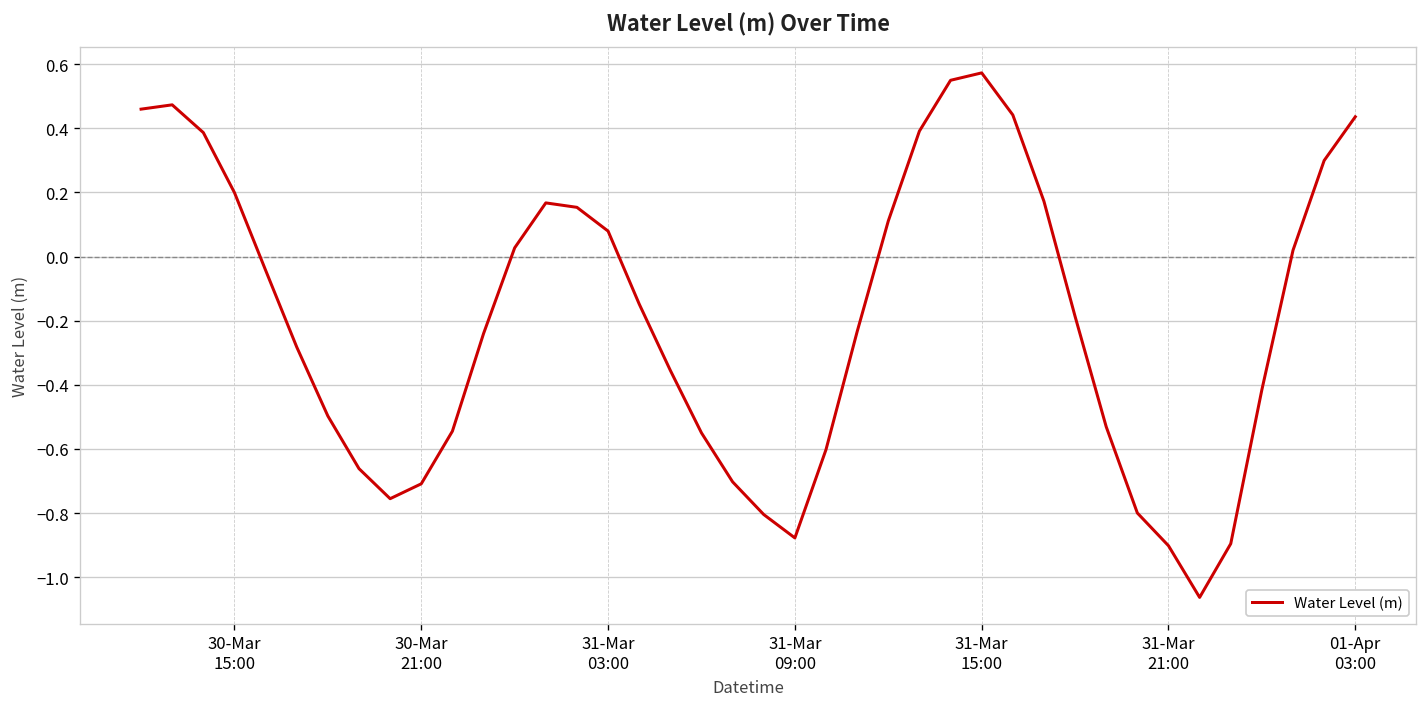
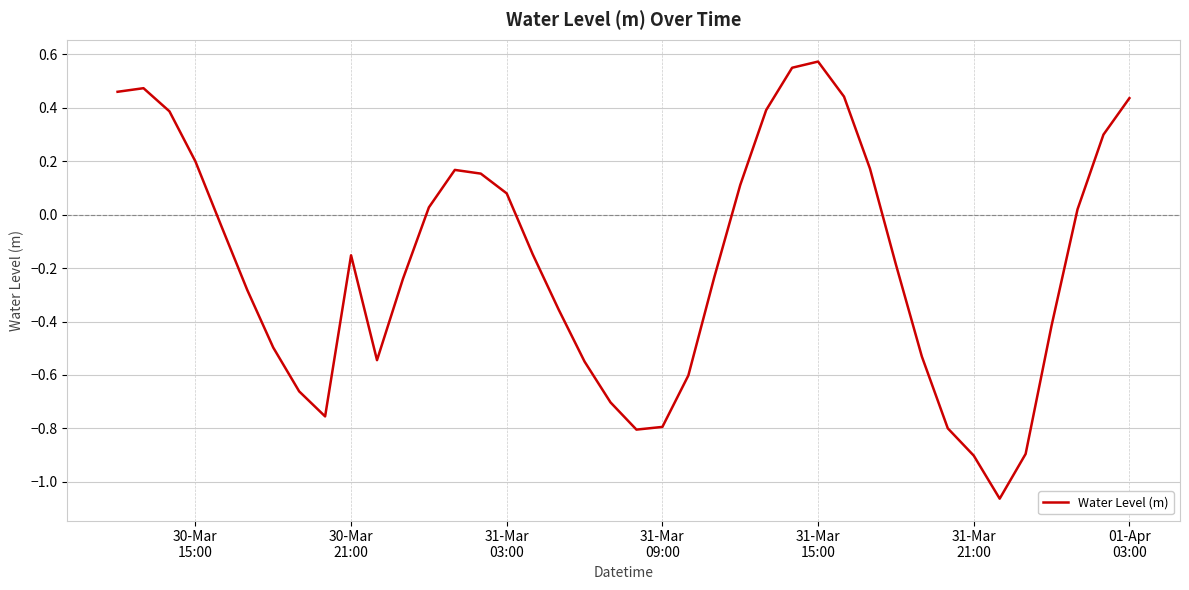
30-Mar 21:00: -0.71 -> -0.15
31-Mar 09:00: -0.88 -> -0.79
